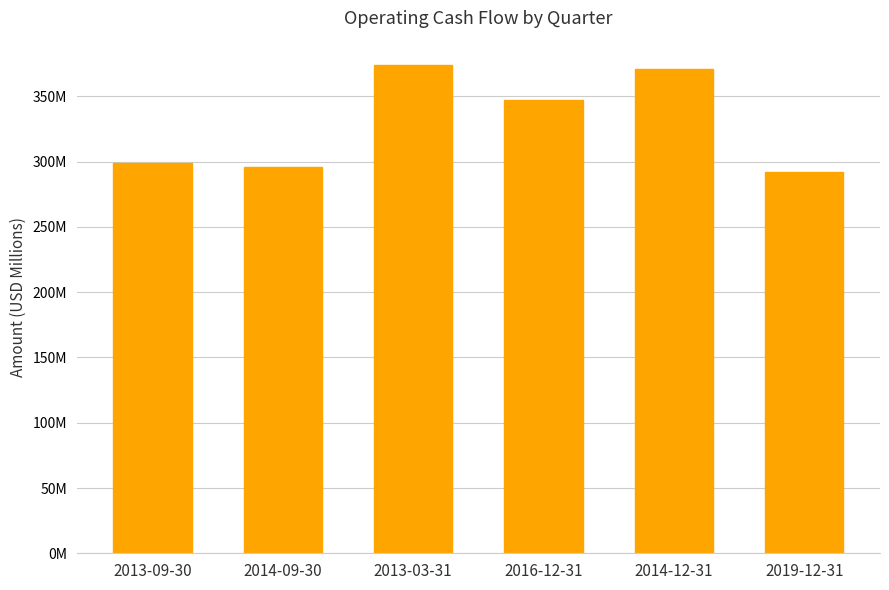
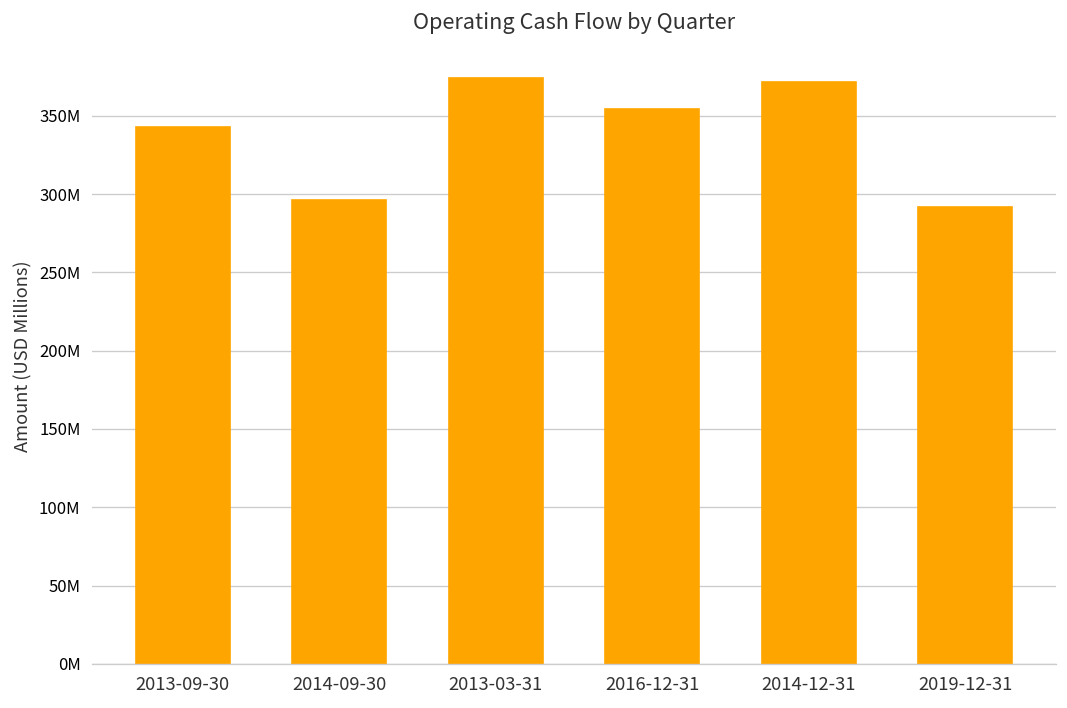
2013-09-30: 299000000 -> 343000000
2016-12-31: 347000000 -> 355000000
